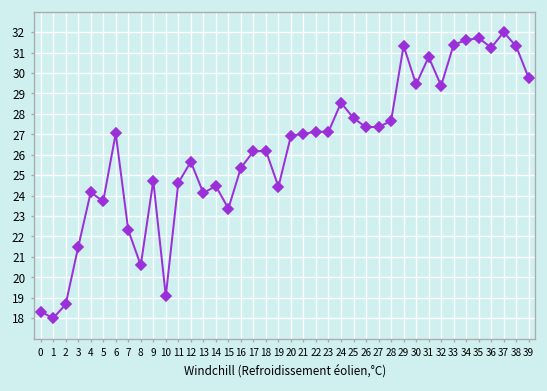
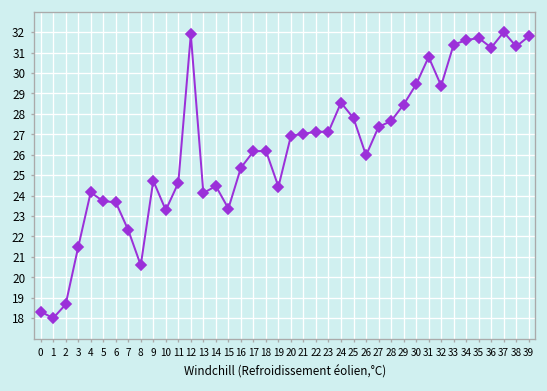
6: 27.0 -> 23.7
10: 19.1 -> 23.3
12: 25.7 -> 31.9
26: 27.3 -> 26.0
29: 31.3 -> 28.4
39: 29.7 -> 31.8
